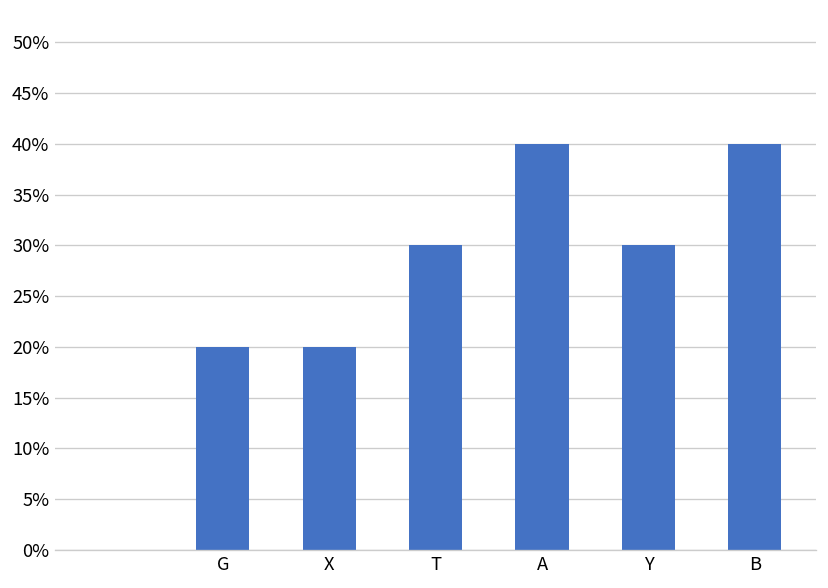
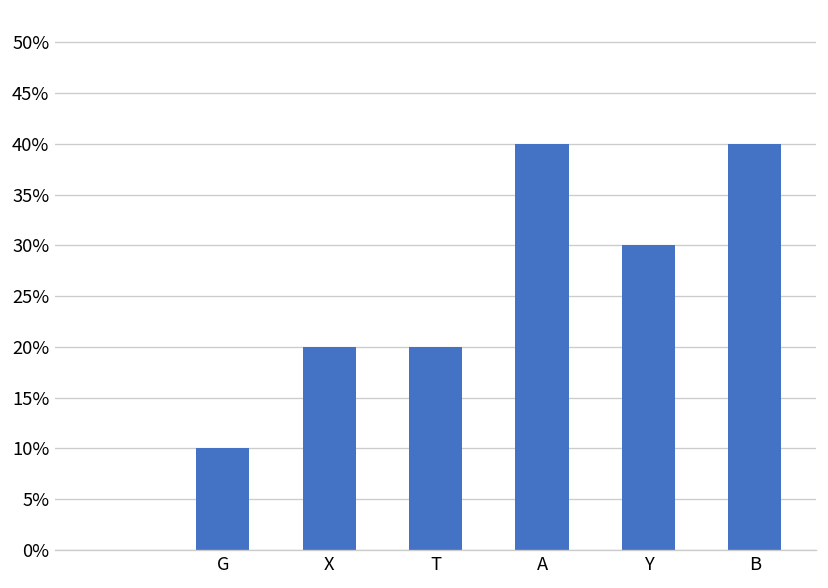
G: 20% -> 10%
T: 30% -> 20%
